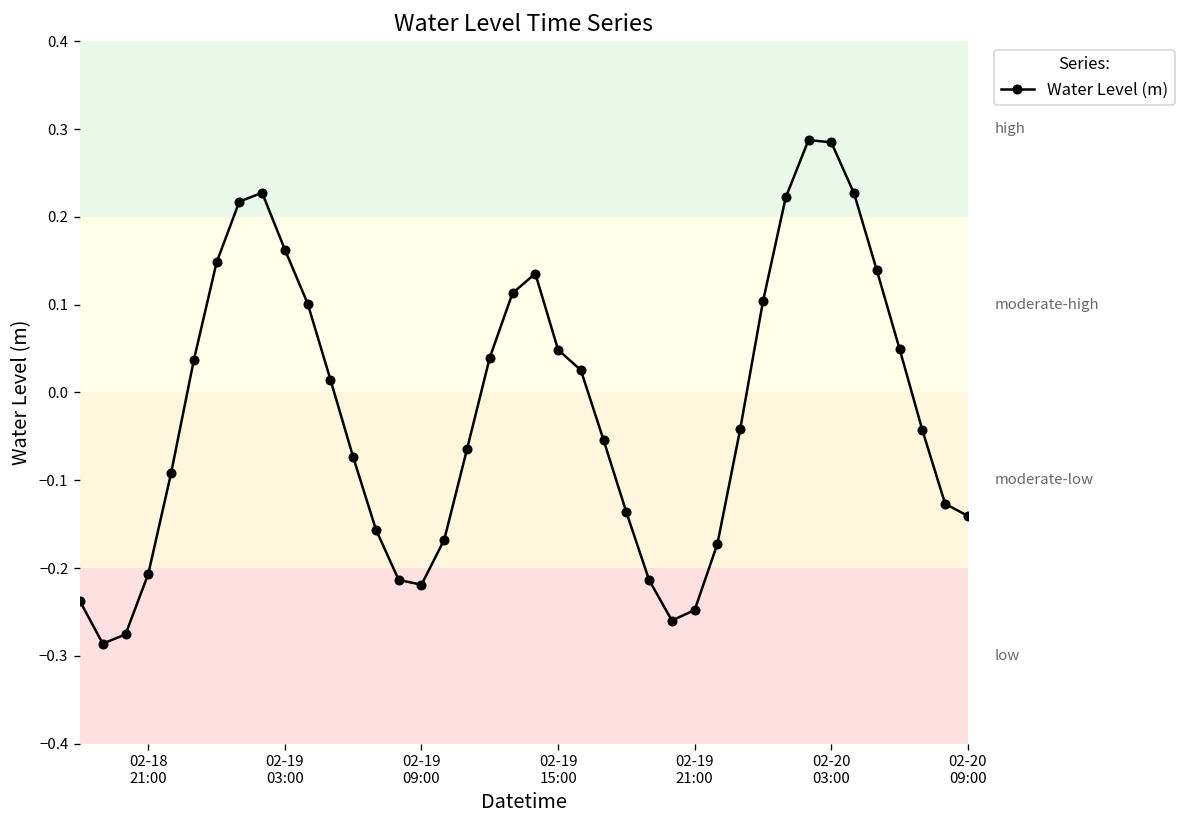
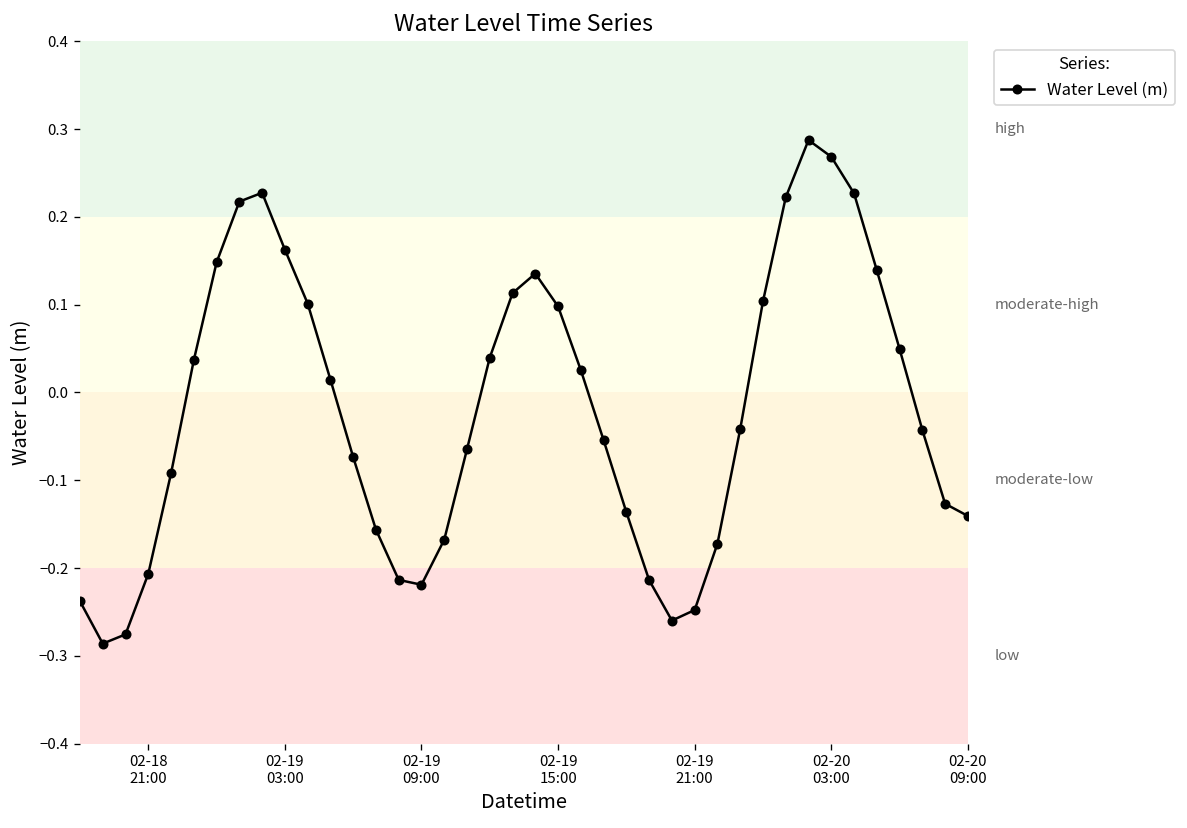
02-19 15:00: 0.05 -> 0.10
02-20 03:00: 0.28 -> 0.27
